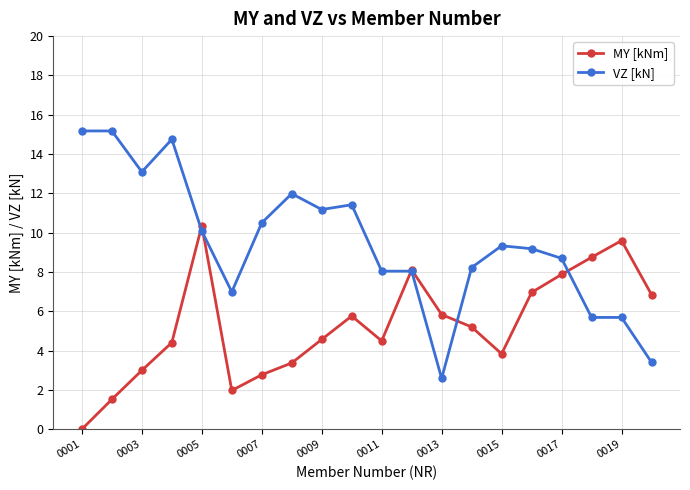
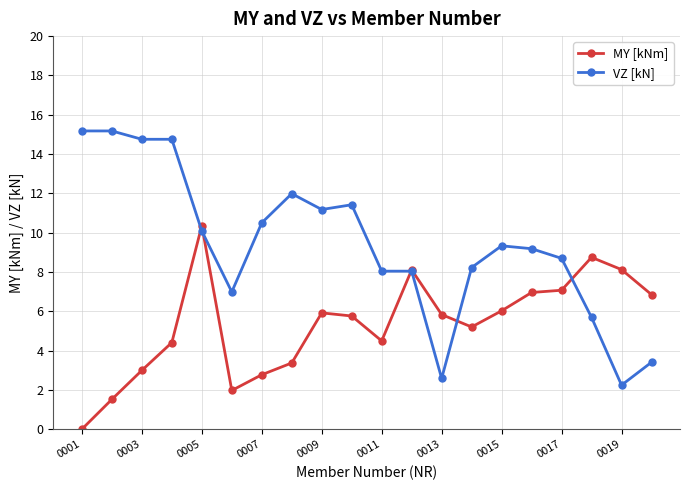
VZ [kN], 0003: 13.1 -> 14.8
MY [kNm], 0009: 4.6 -> 5.9
MY [kNm], 0015: 3.8 -> 6.0
MY [kNm], 0017: 7.9 -> 7.1
MY [kNm], 0019: 9.6 -> 8.1
VZ [kN], 0019: 5.7 -> 2.2
